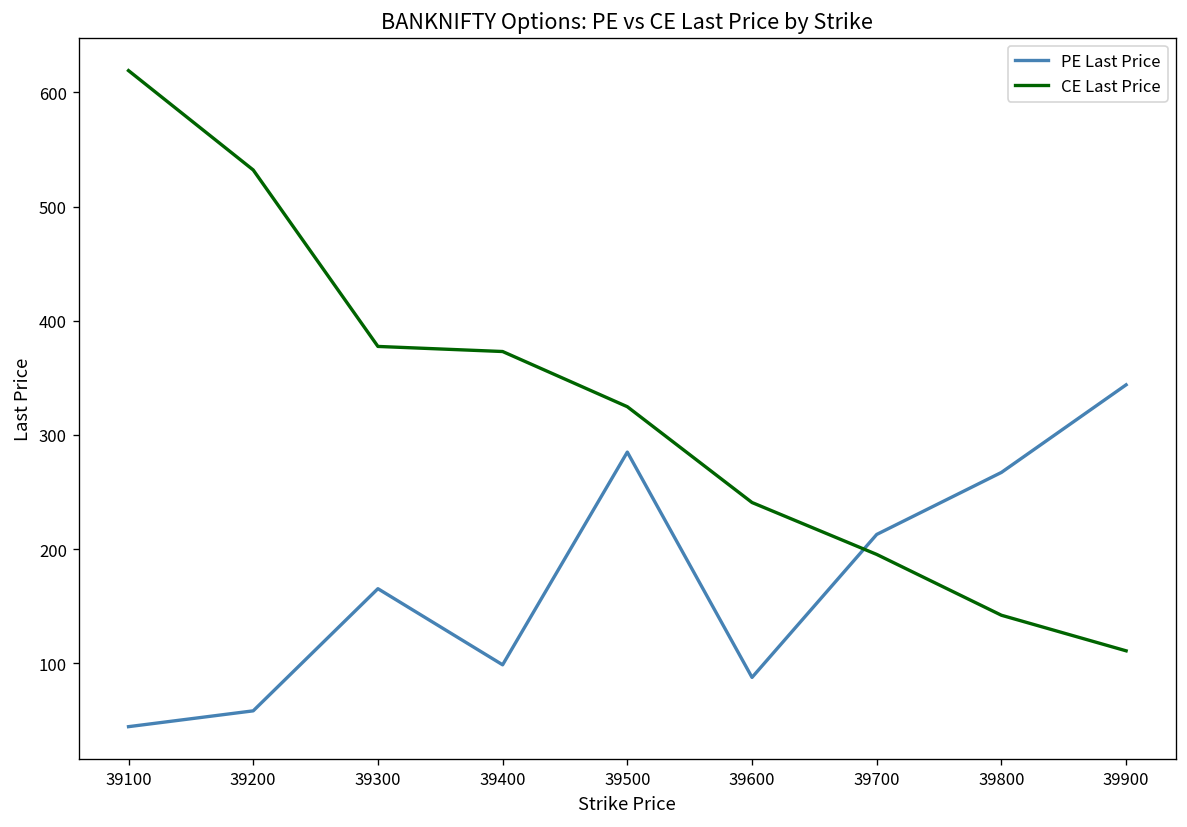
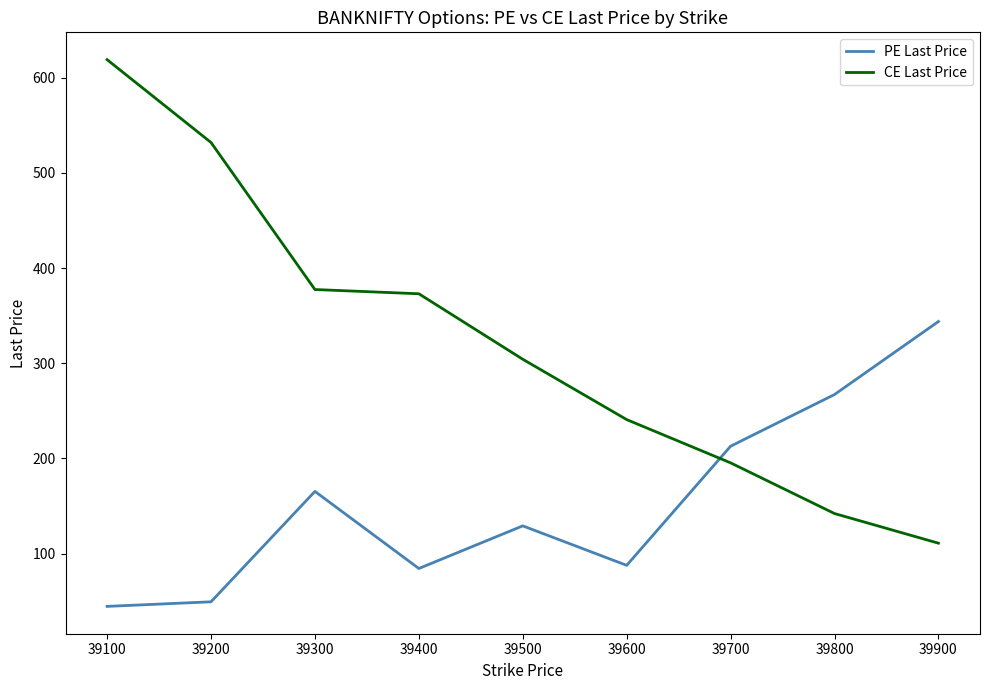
PE Last Price, 39200: 60 -> 50
PE Last Price, 39400: 100 -> 80
PE Last Price, 39500: 290 -> 130
CE Last Price, 39500: 320 -> 300
